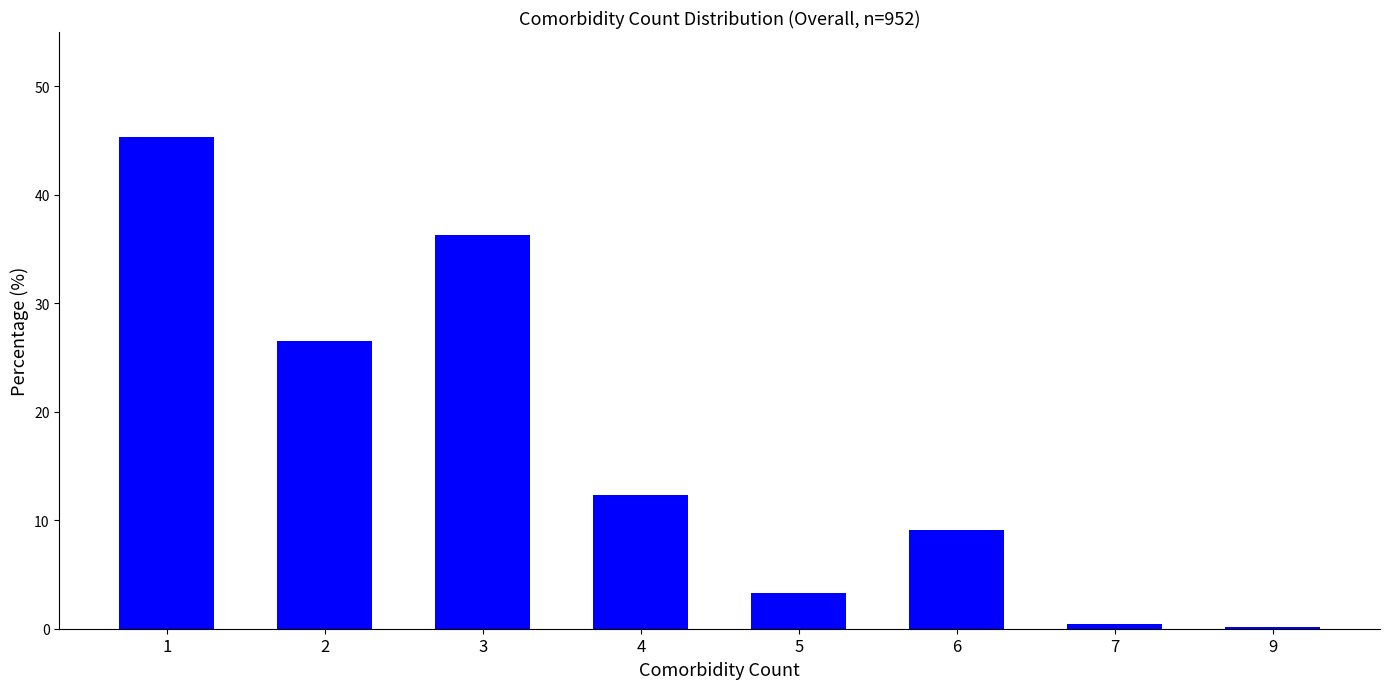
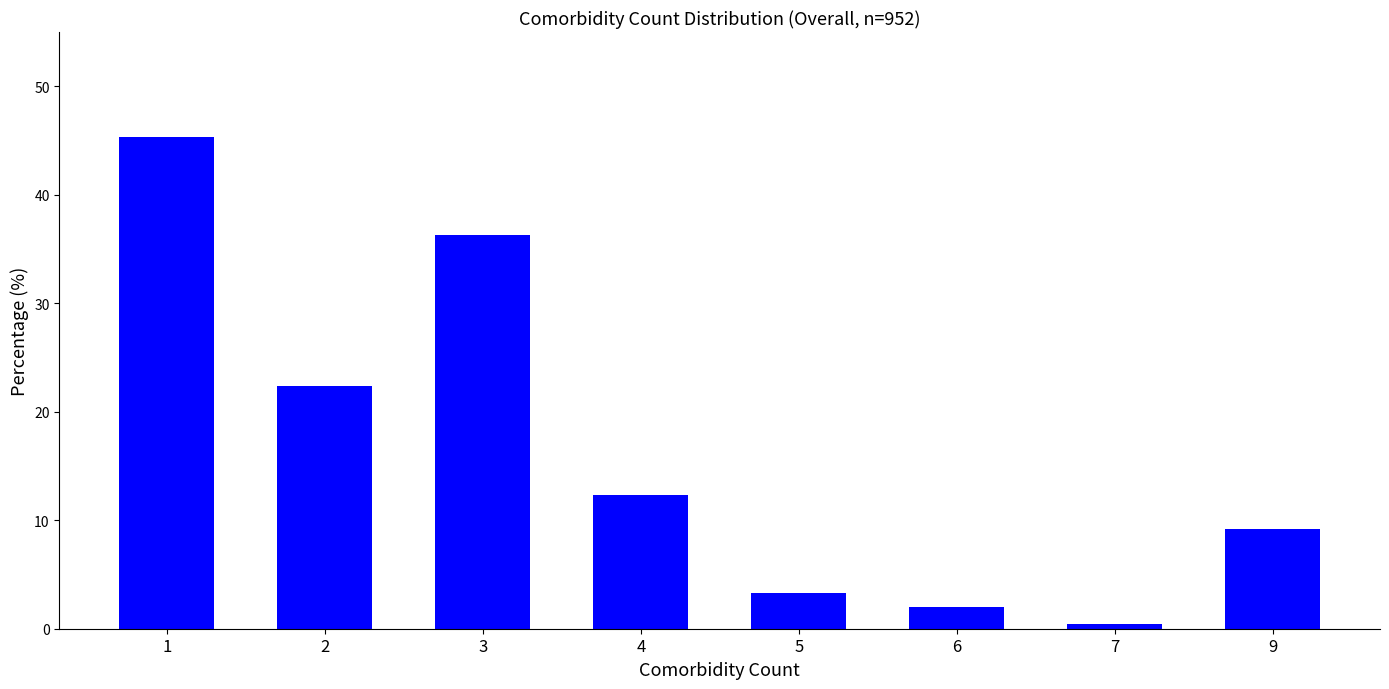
2: 26.5 -> 22.4
6: 9.1 -> 2.0
9: 0.2 -> 9.2
